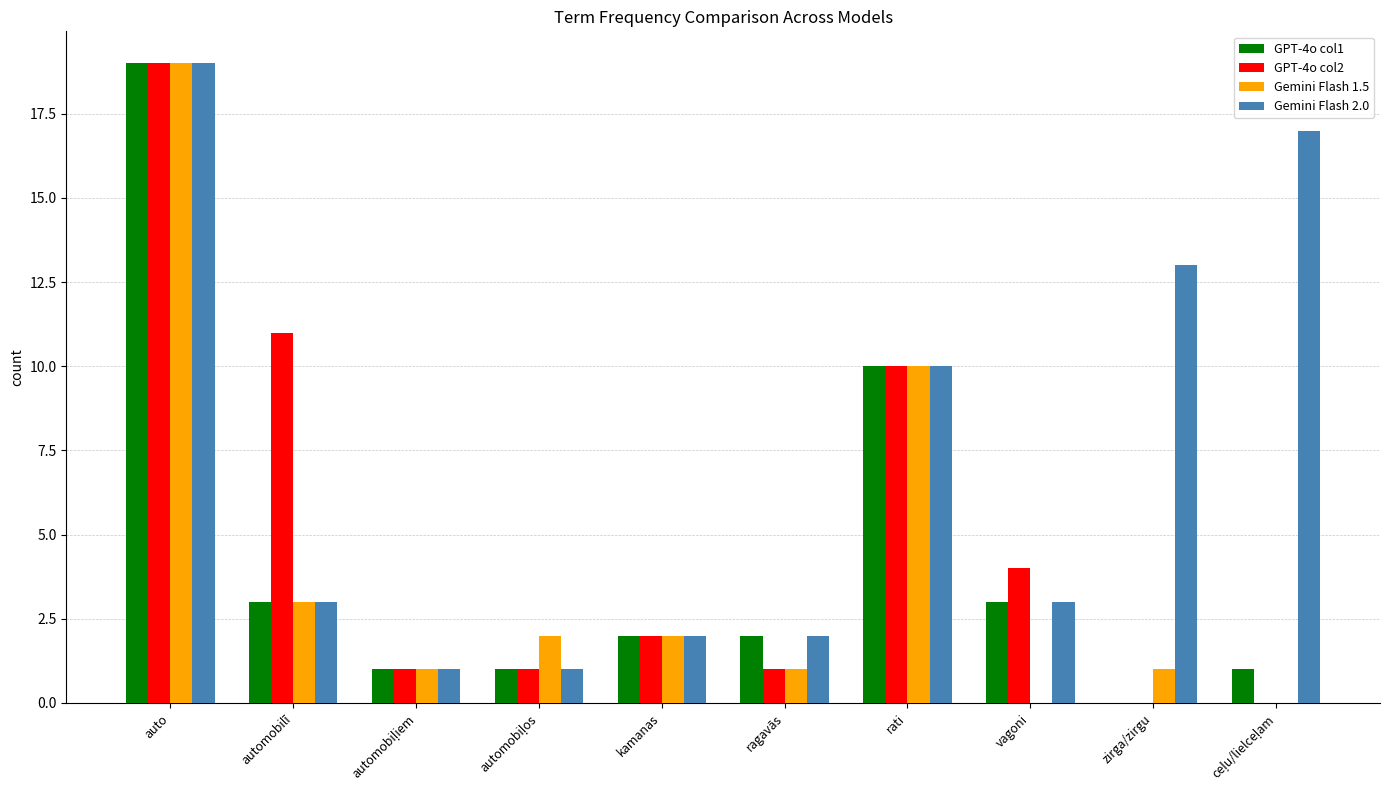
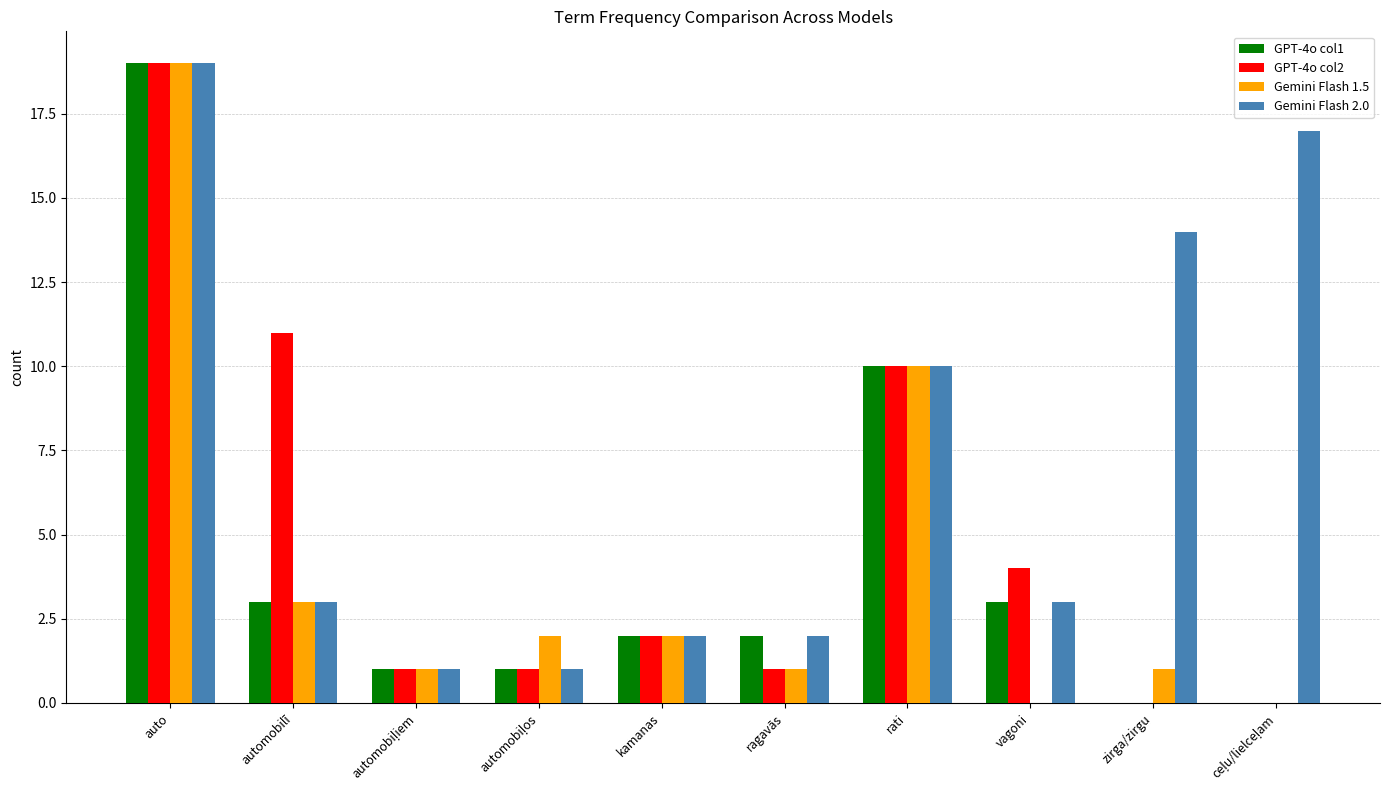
Gemini Flash 2.0, zirga/zirgu: 13 -> 14
GPT-4o col1, ceļu/lielceļam: 1 -> 0
